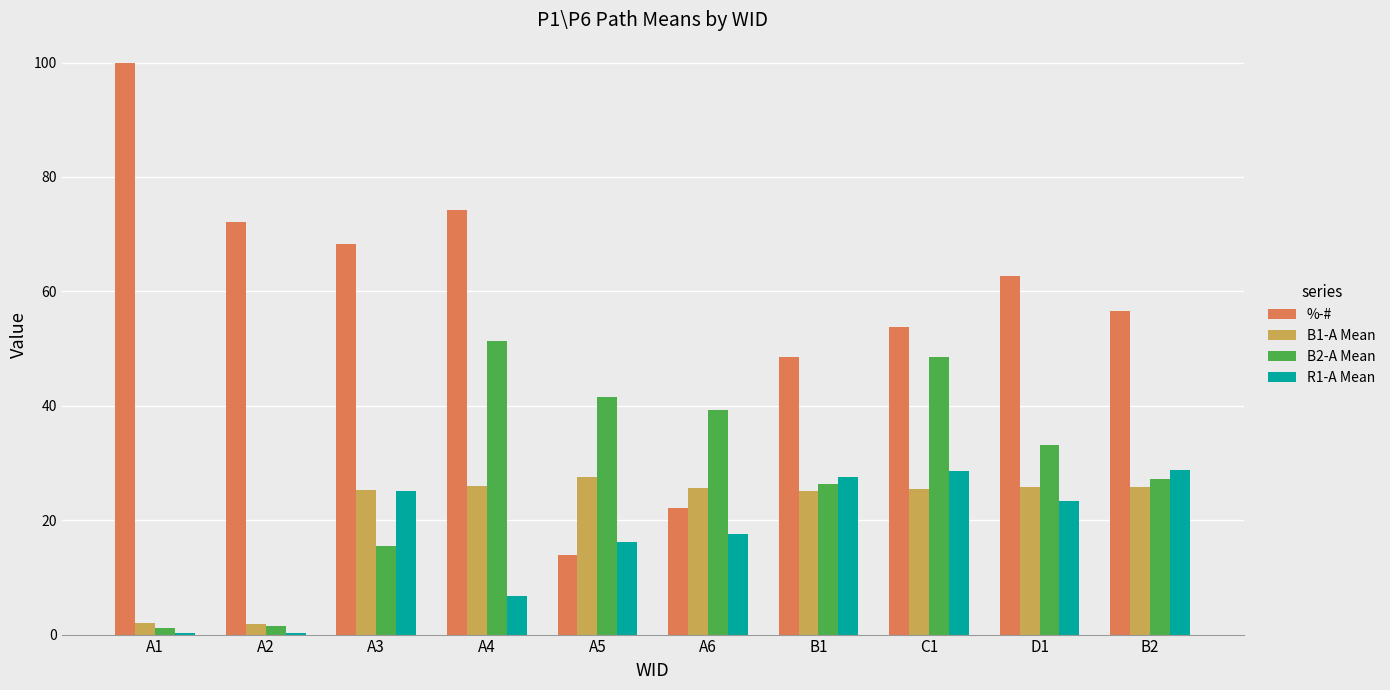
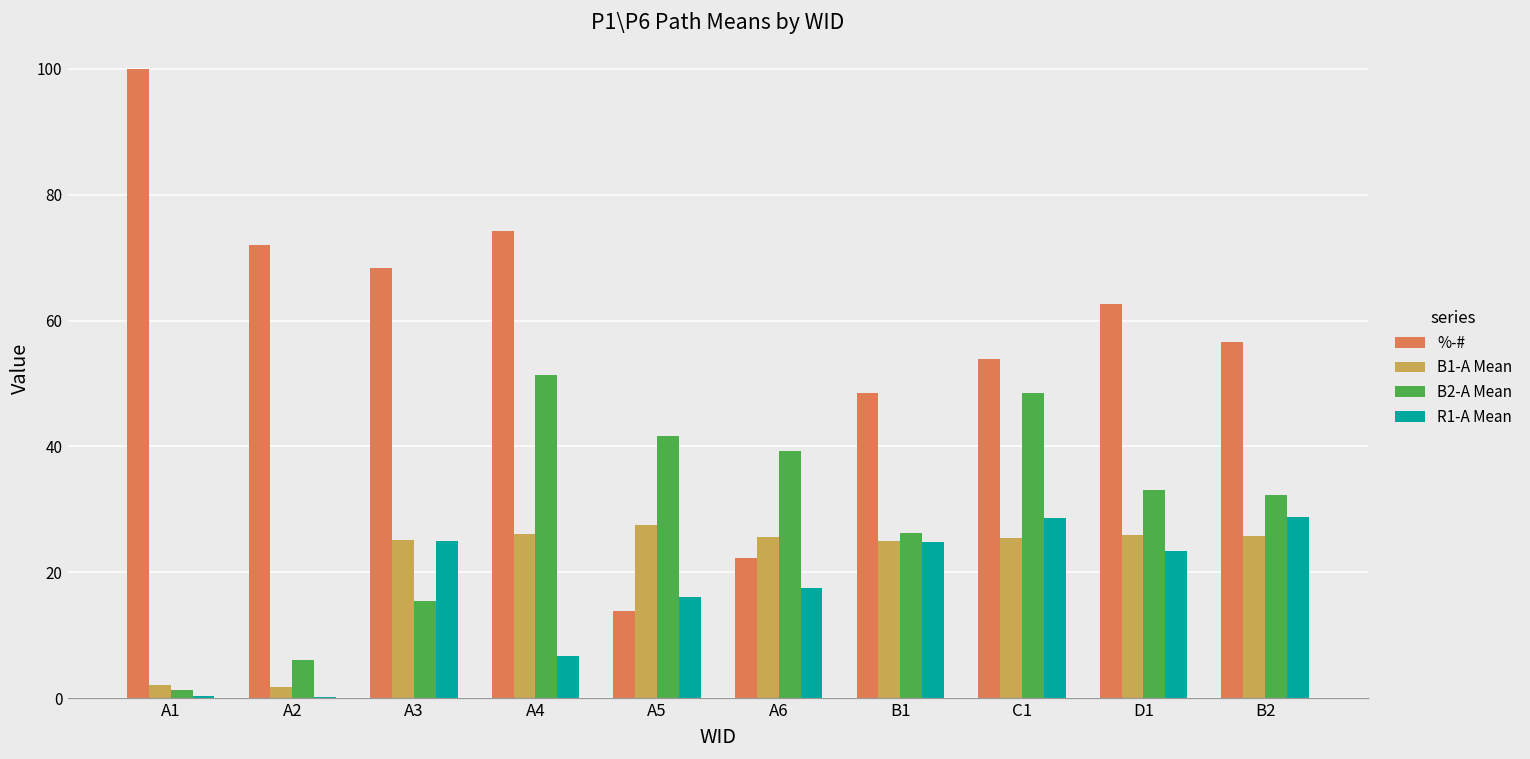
B2-A Mean, A2: 2 -> 6
R1-A Mean, B1: 28 -> 25
B2-A Mean, B2: 27 -> 32
